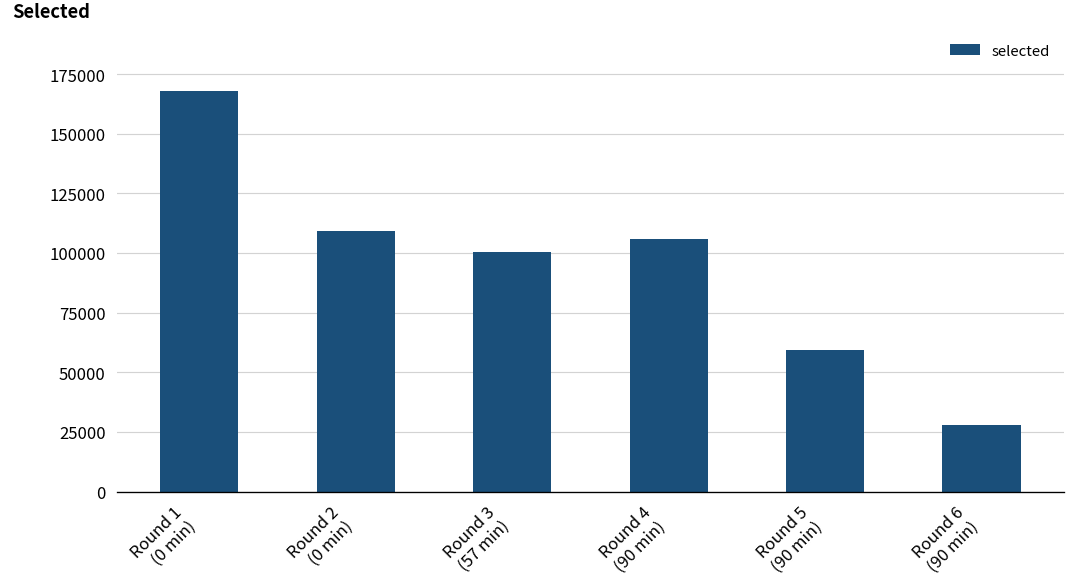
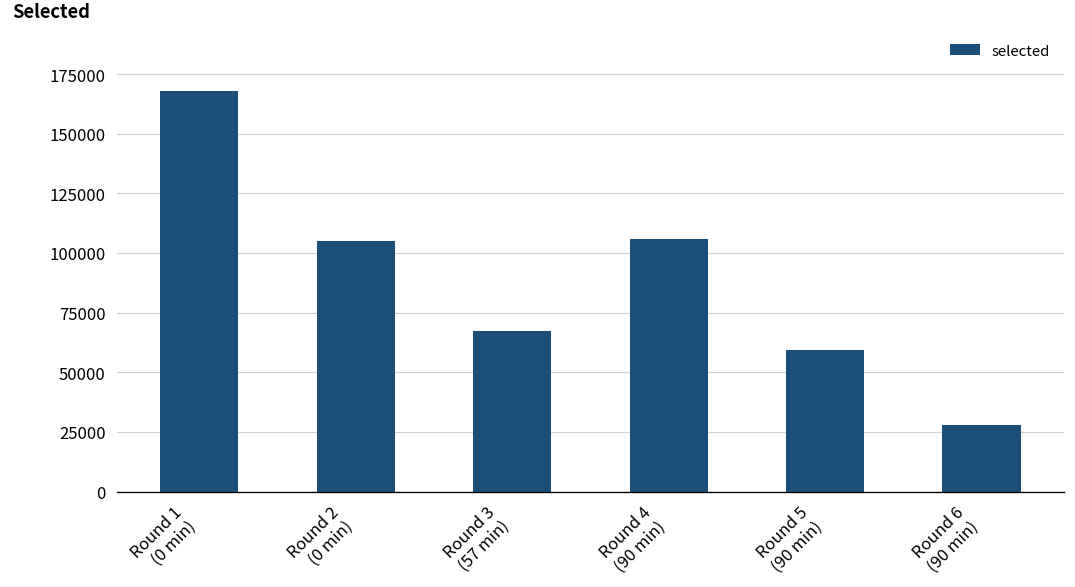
Round 2 (0 min): 109000 -> 105000
Round 3 (57 min): 100000 -> 67000
